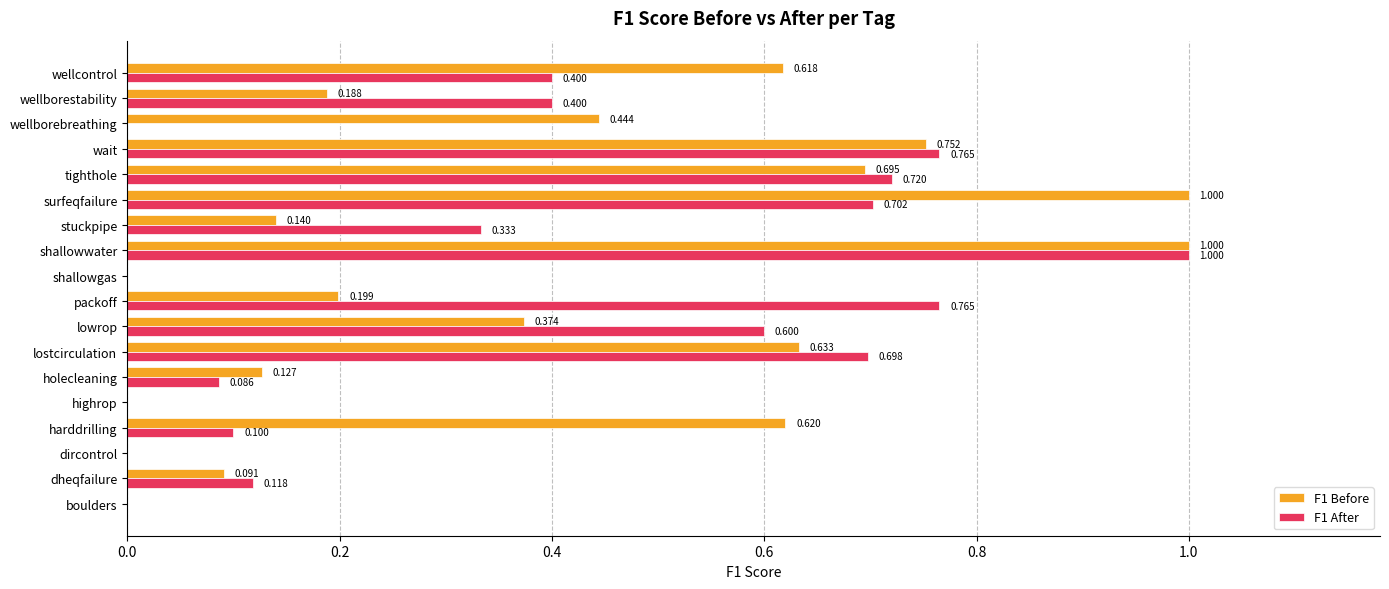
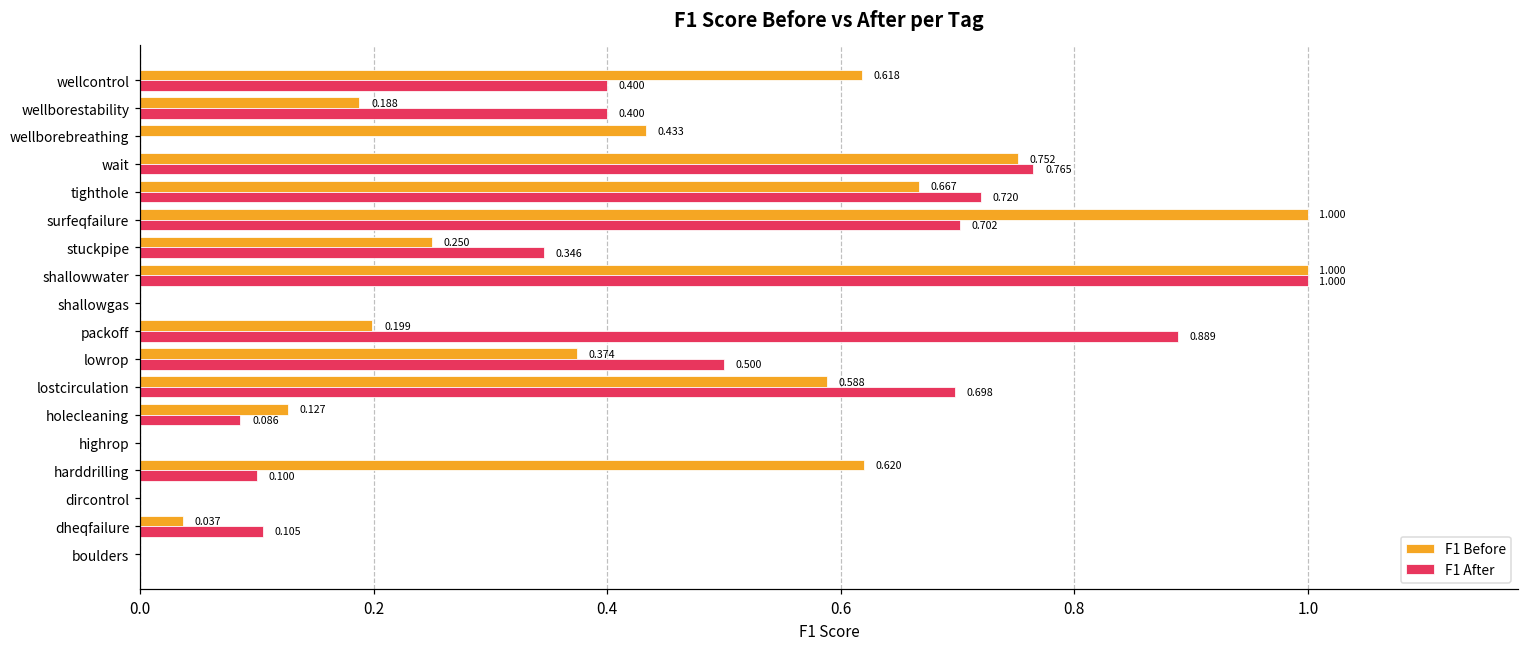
F1 Before, wellborebreathing: 0.444 -> 0.433
F1 Before, tighthole: 0.695 -> 0.667
F1 Before, stuckpipe: 0.140 -> 0.250
F1 After, stuckpipe: 0.333 -> 0.346
F1 After, packoff: 0.765 -> 0.889
F1 After, lowrop: 0.600 -> 0.500
F1 Before, lostcirculation: 0.633 -> 0.588
F1 Before, dheqfailure: 0.091 -> 0.037
F1 After, dheqfailure: 0.118 -> 0.105
